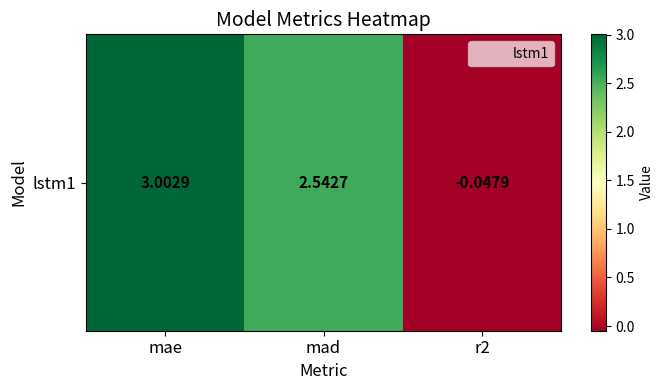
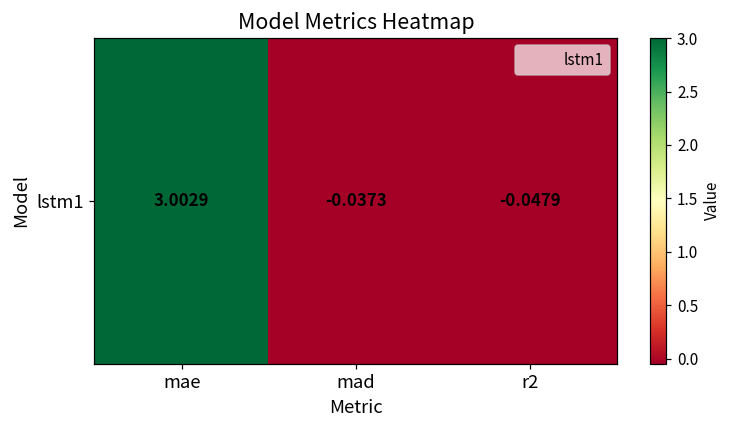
lstm1, mad: 2.5427 -> -0.0373
